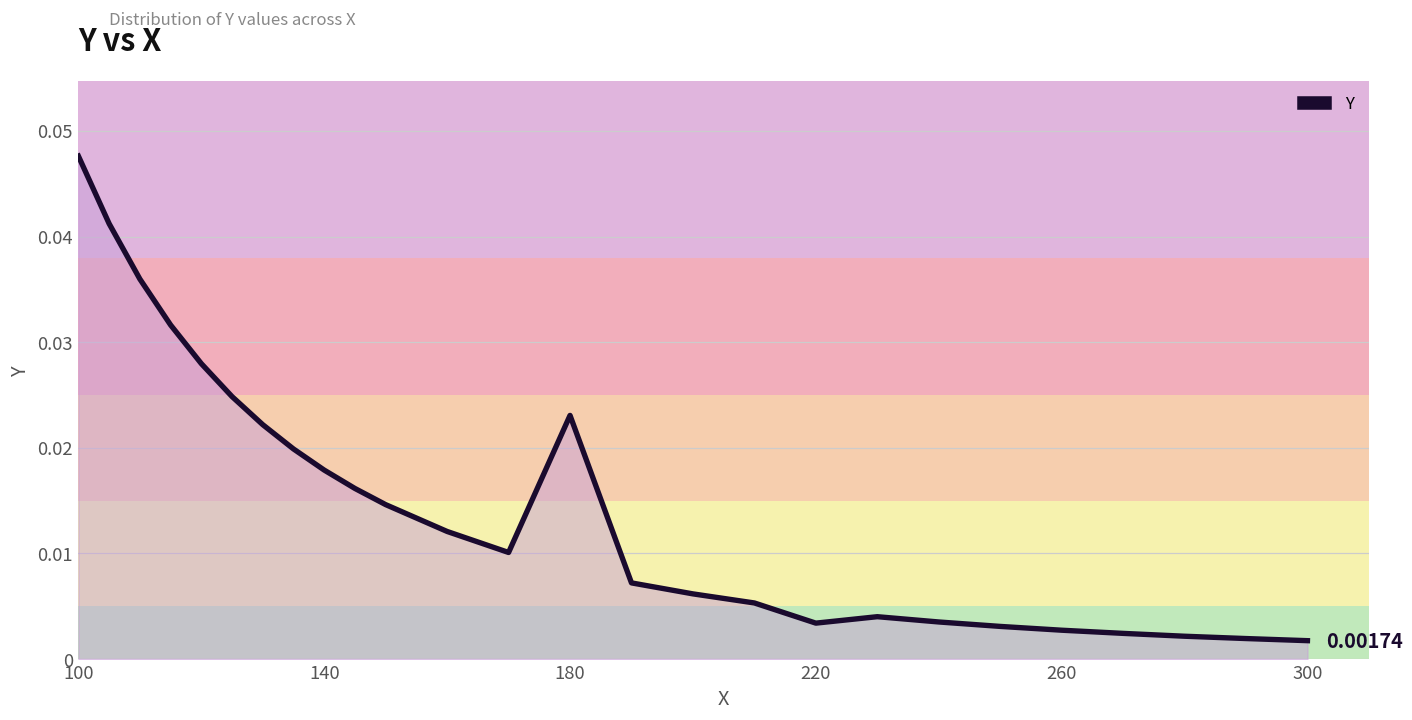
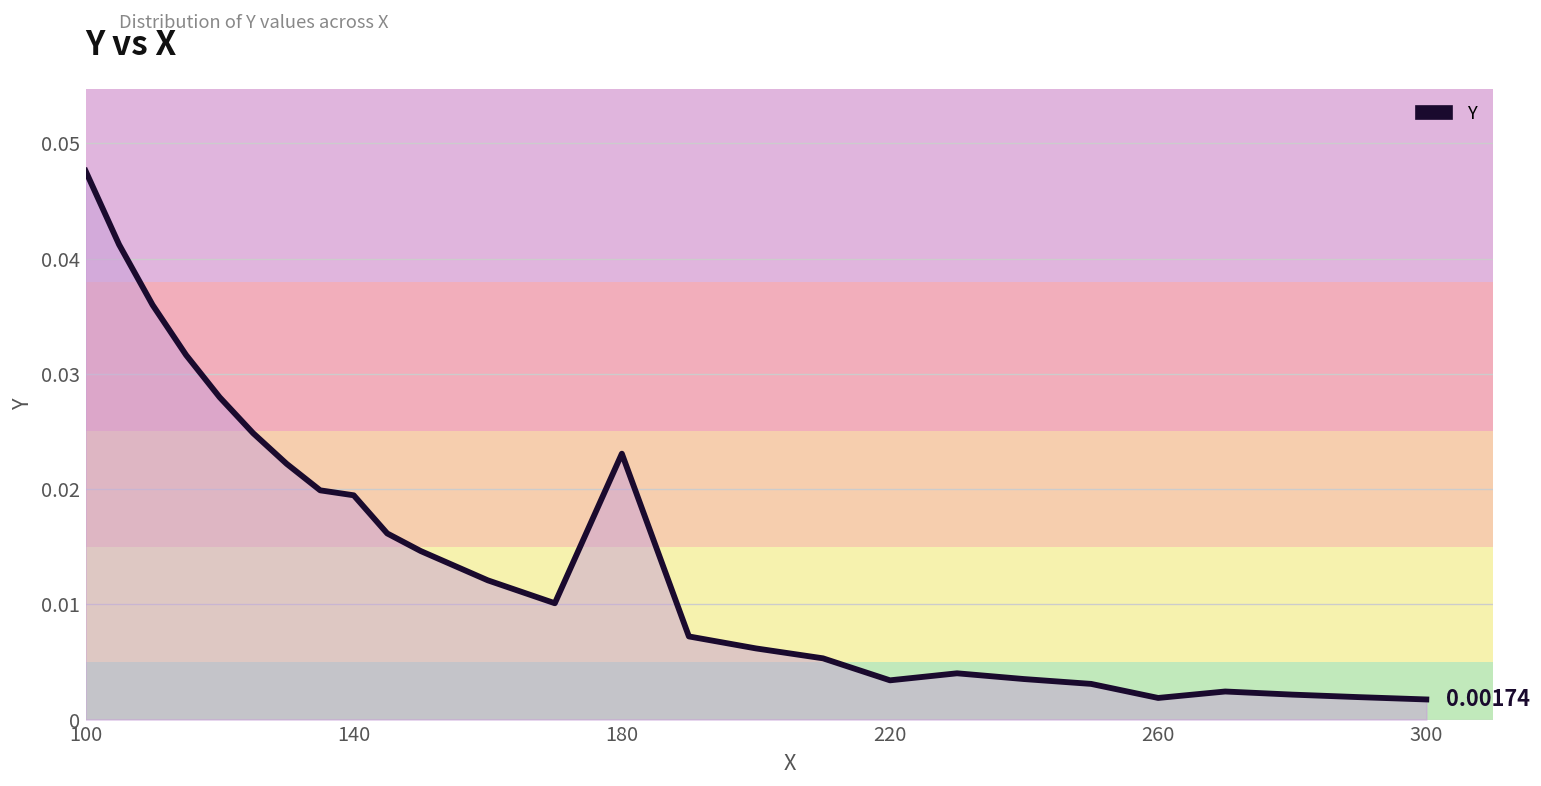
140: 0.018 -> 0.019
260: 0.003 -> 0.002
